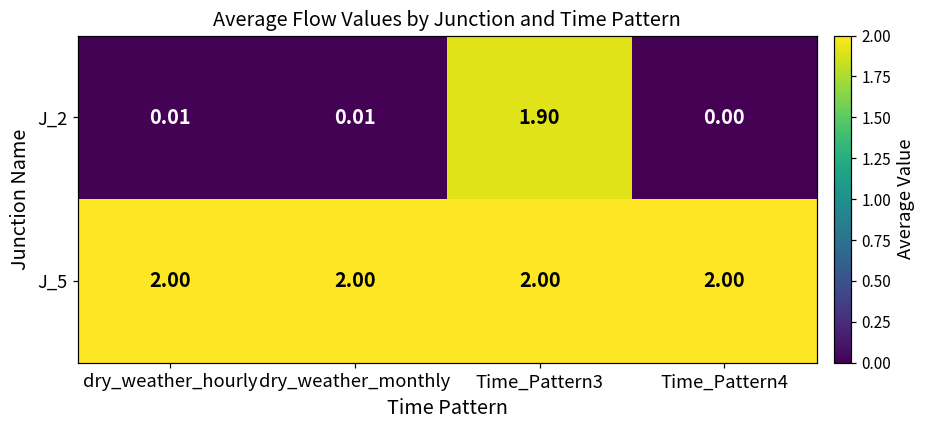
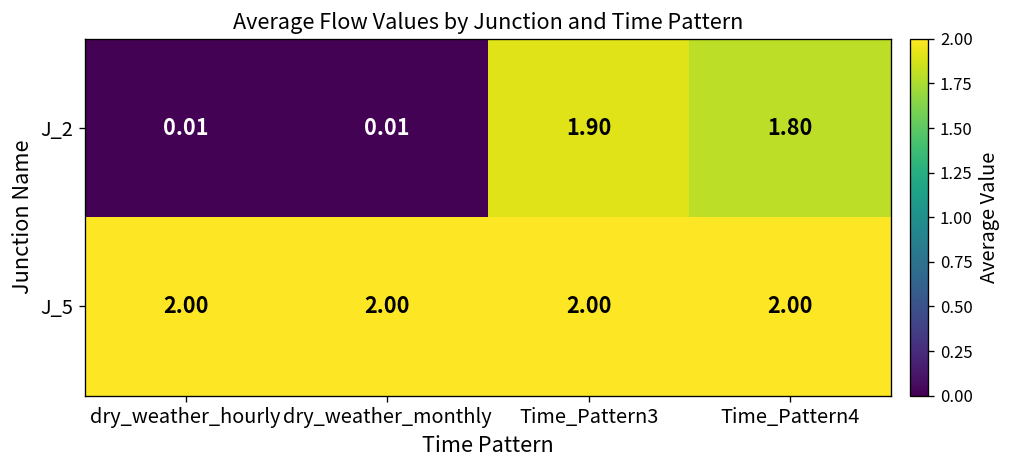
J_2, Time_Pattern4: 0.00 -> 1.80
